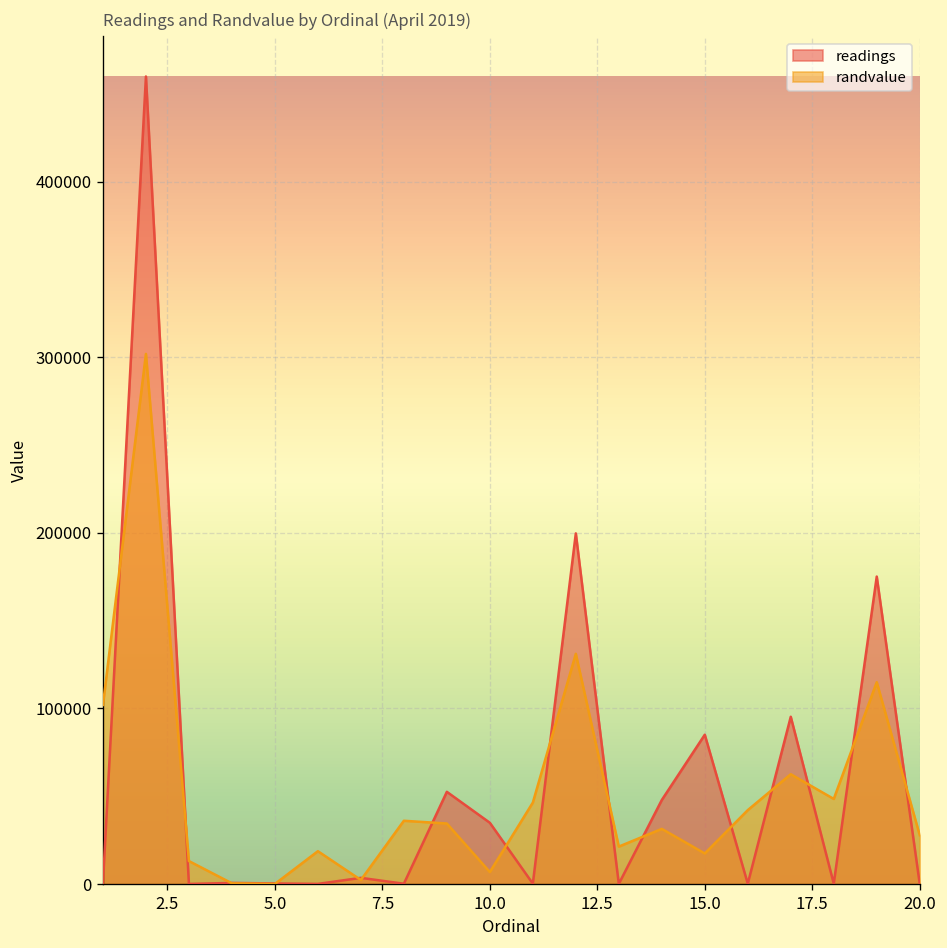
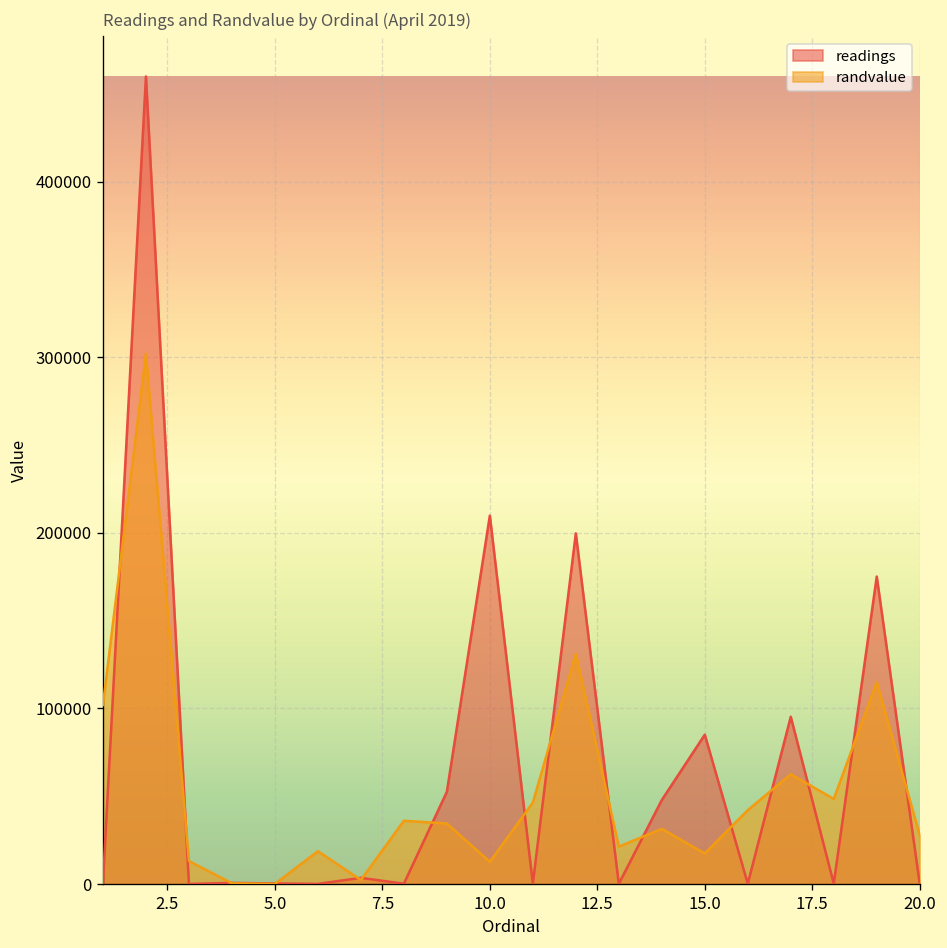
readings, 10.0: 35000 -> 210000
randvalue, 10.0: 7000 -> 13000
